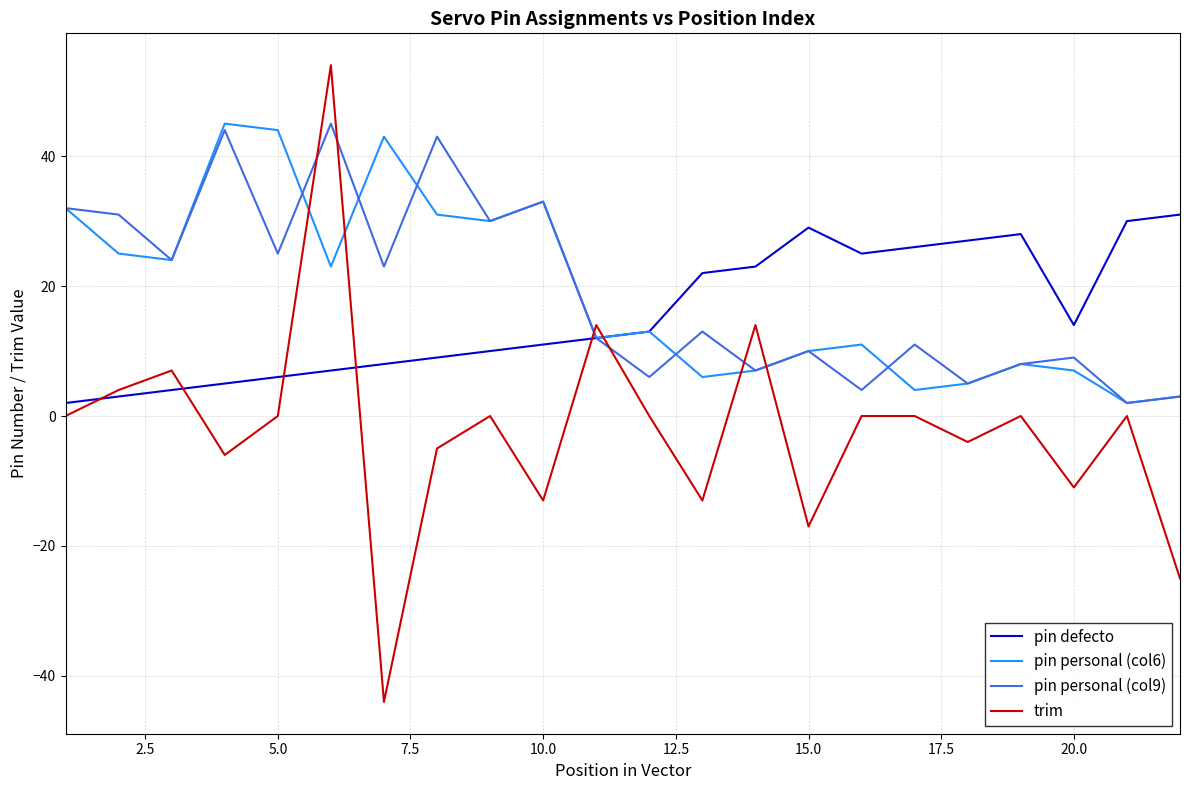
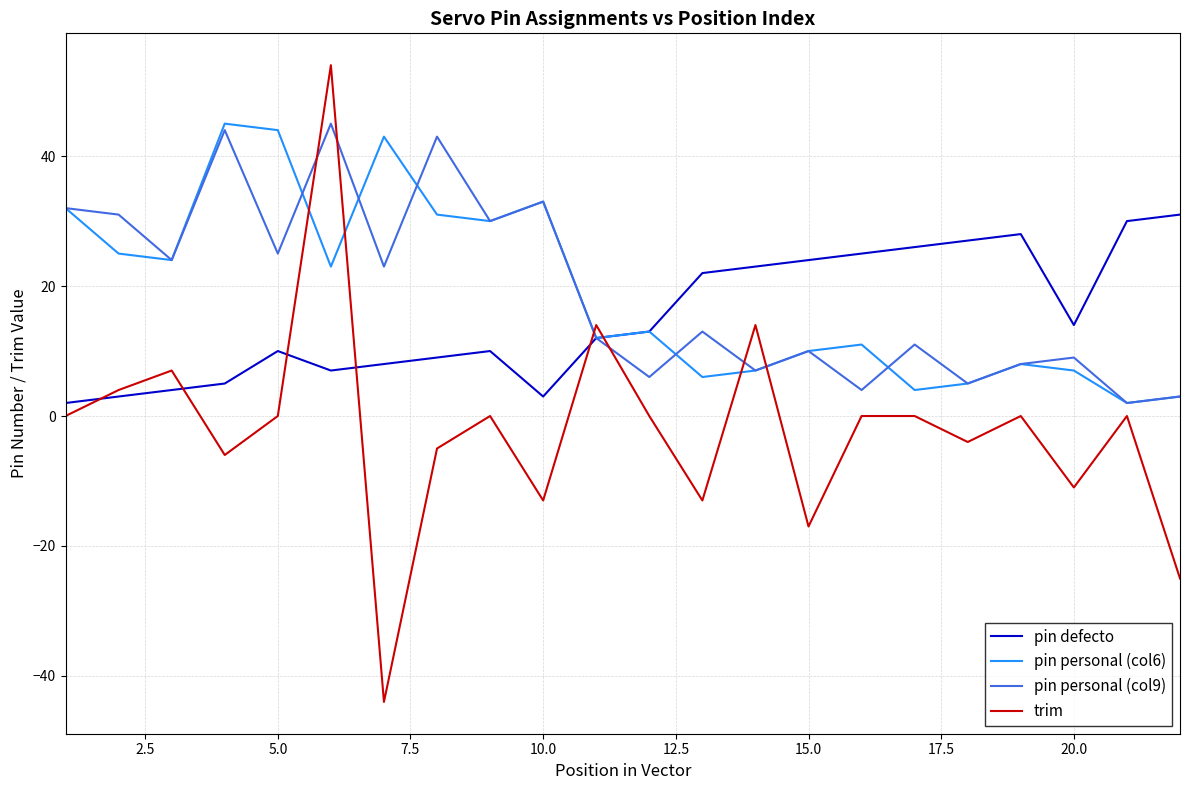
pin defecto, 5.0: 6 -> 10
pin defecto, 10.0: 11 -> 3
pin defecto, 15.0: 29 -> 24
